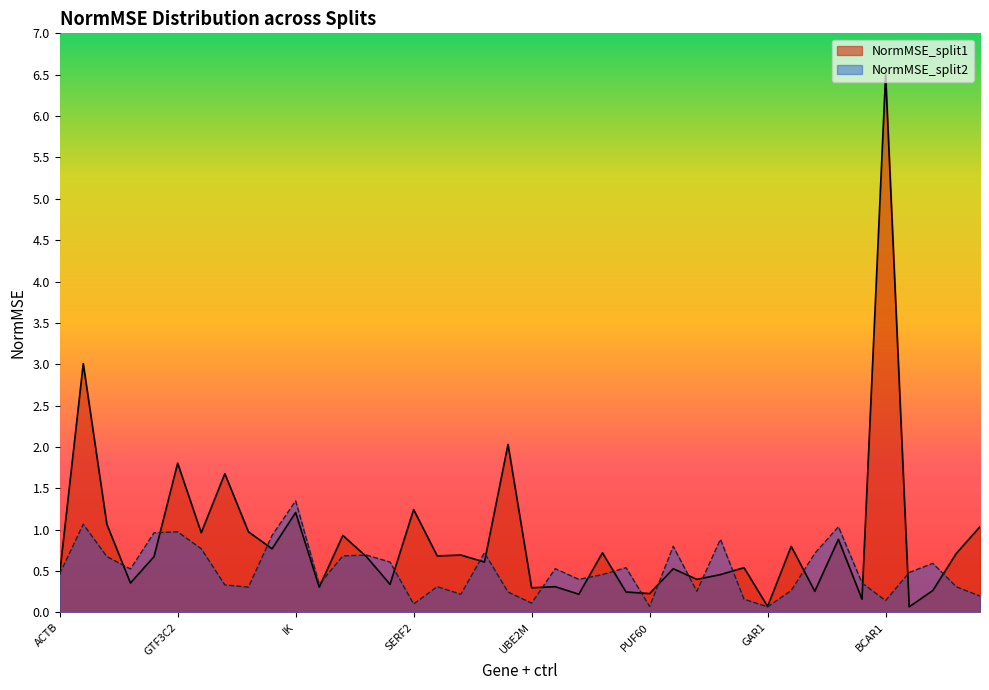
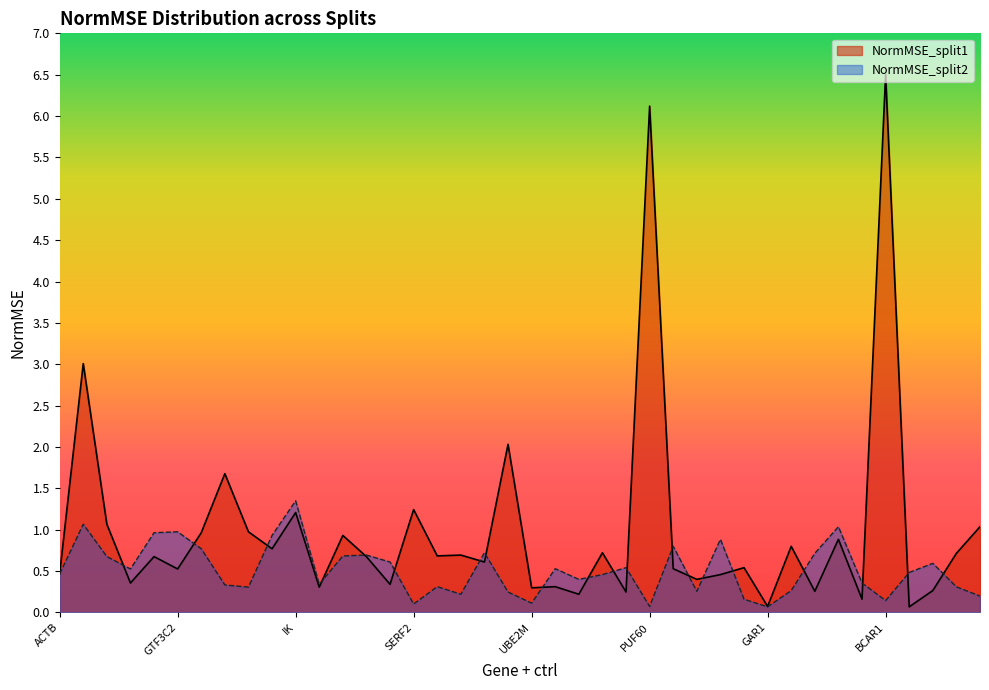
NormMSE_split1, GTF3C2: 1.8 -> 0.5
NormMSE_split1, PUF60: 0.2 -> 6.1
